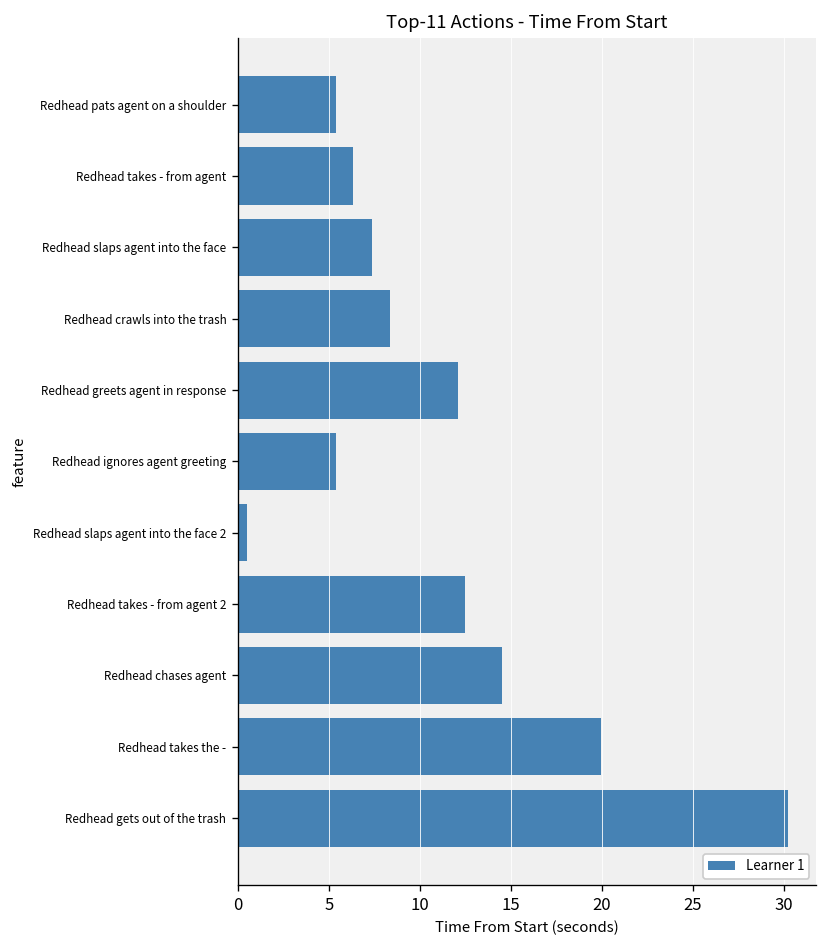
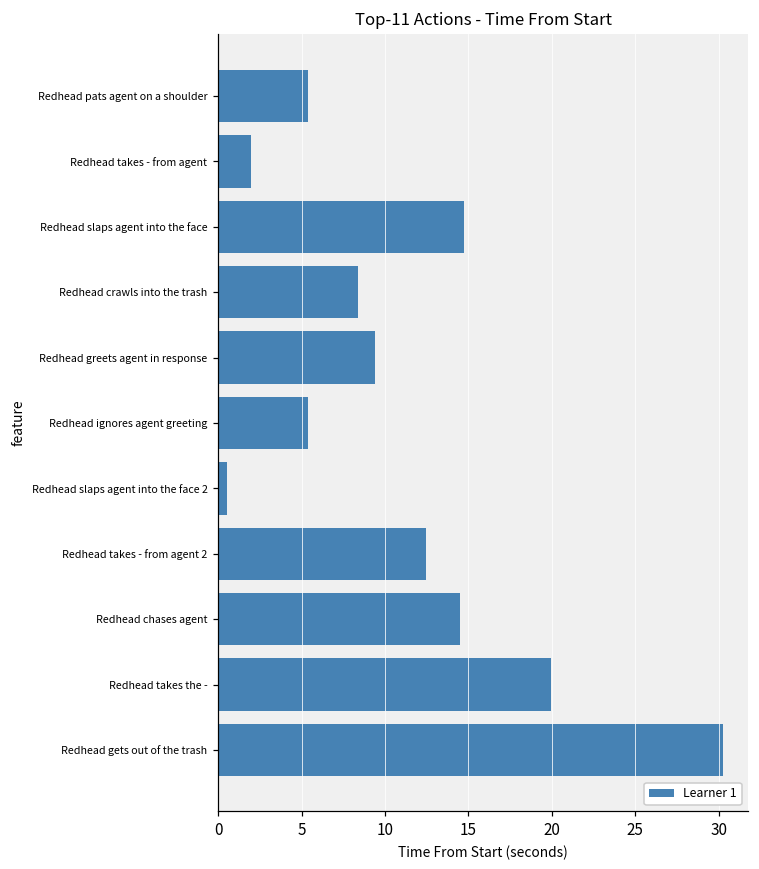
Redhead takes - from agent: 6.3 -> 2.0
Redhead slaps agent into the face: 7.4 -> 14.7
Redhead greets agent in response: 12.1 -> 9.4
